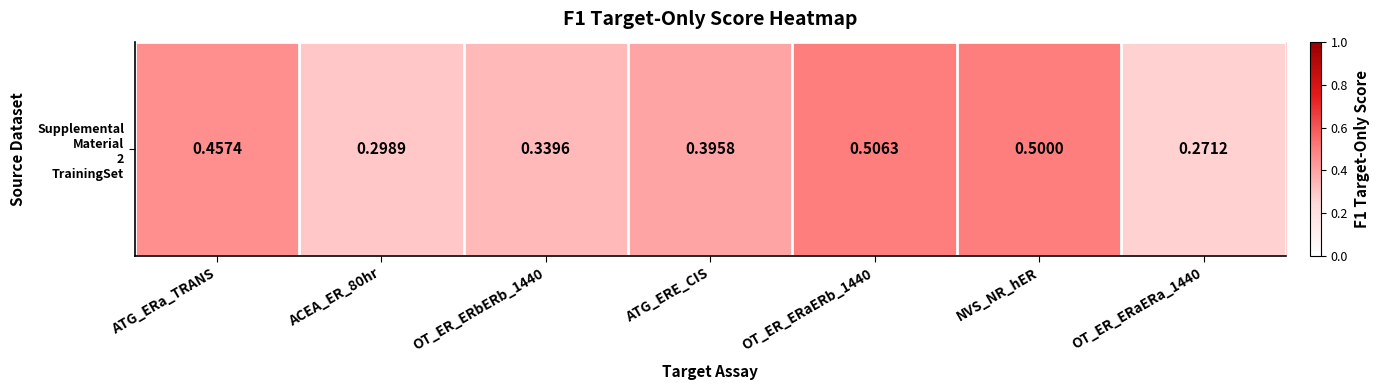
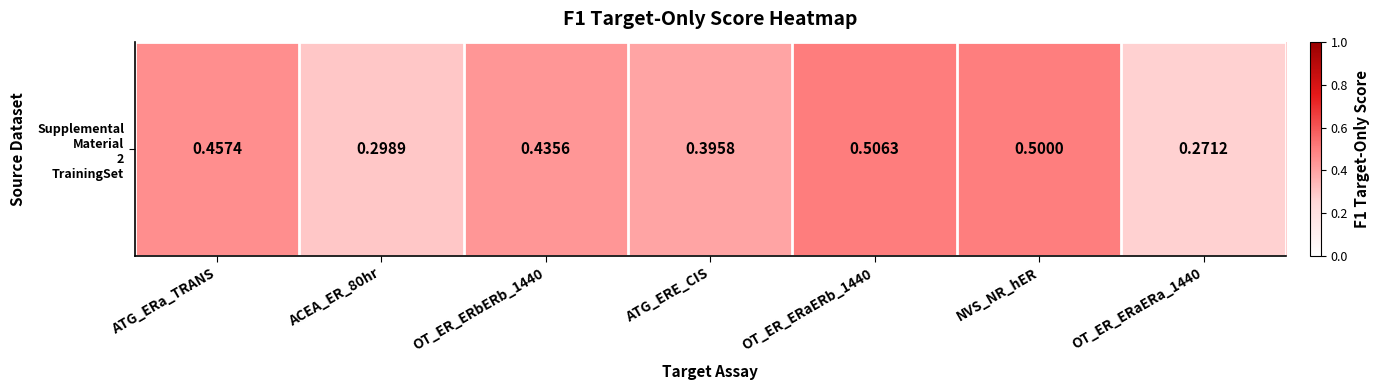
Supplemental Material 2 TrainingSet, OT_ER_ERbERb_1440: 0.3396 -> 0.4356
